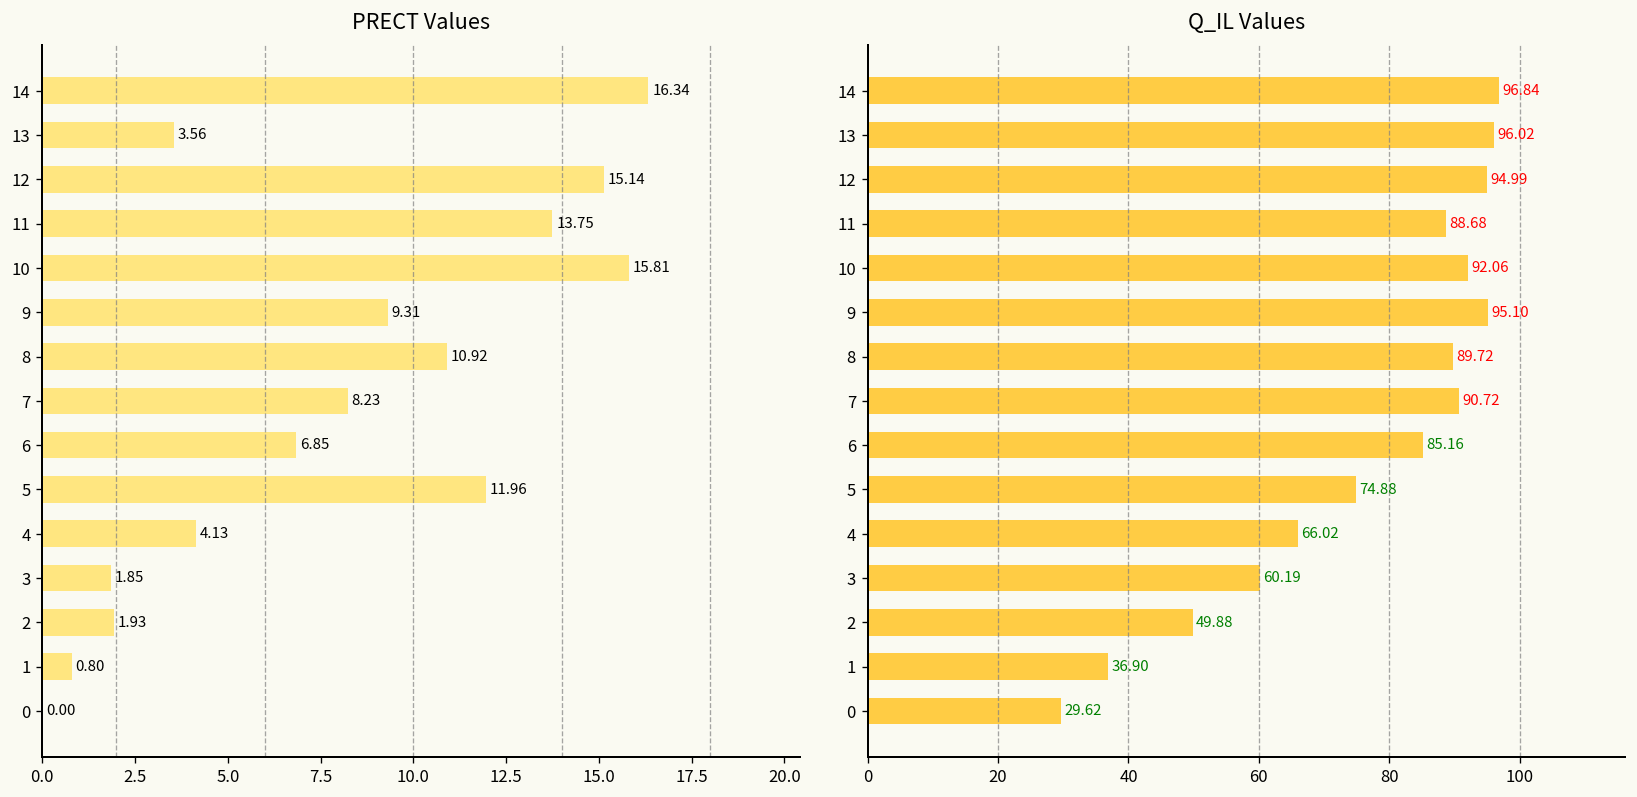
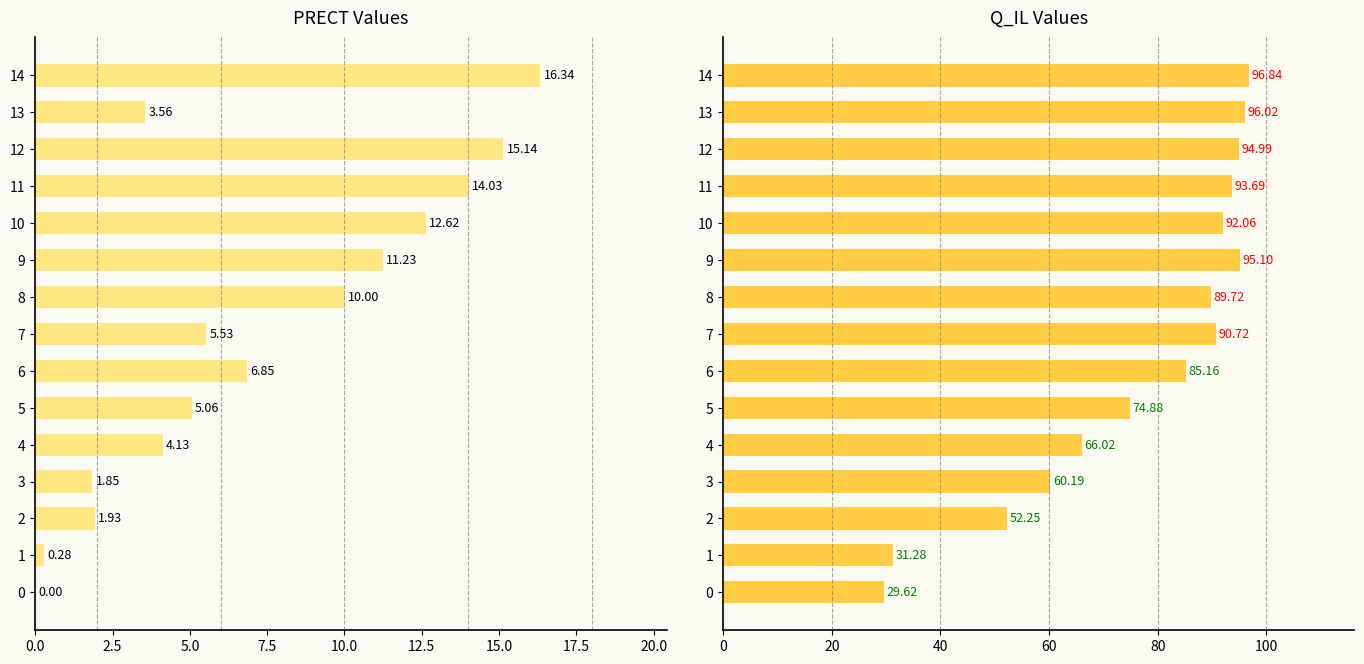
PRECT Values, 11: 13.75 -> 14.03
PRECT Values, 10: 15.81 -> 12.62
PRECT Values, 9: 9.31 -> 11.23
PRECT Values, 8: 10.92 -> 10.00
PRECT Values, 7: 8.23 -> 5.53
PRECT Values, 5: 11.96 -> 5.06
PRECT Values, 1: 0.80 -> 0.28
Q_IL Values, 11: 88.68 -> 93.69
Q_IL Values, 2: 49.88 -> 52.25
Q_IL Values, 1: 36.90 -> 31.28
